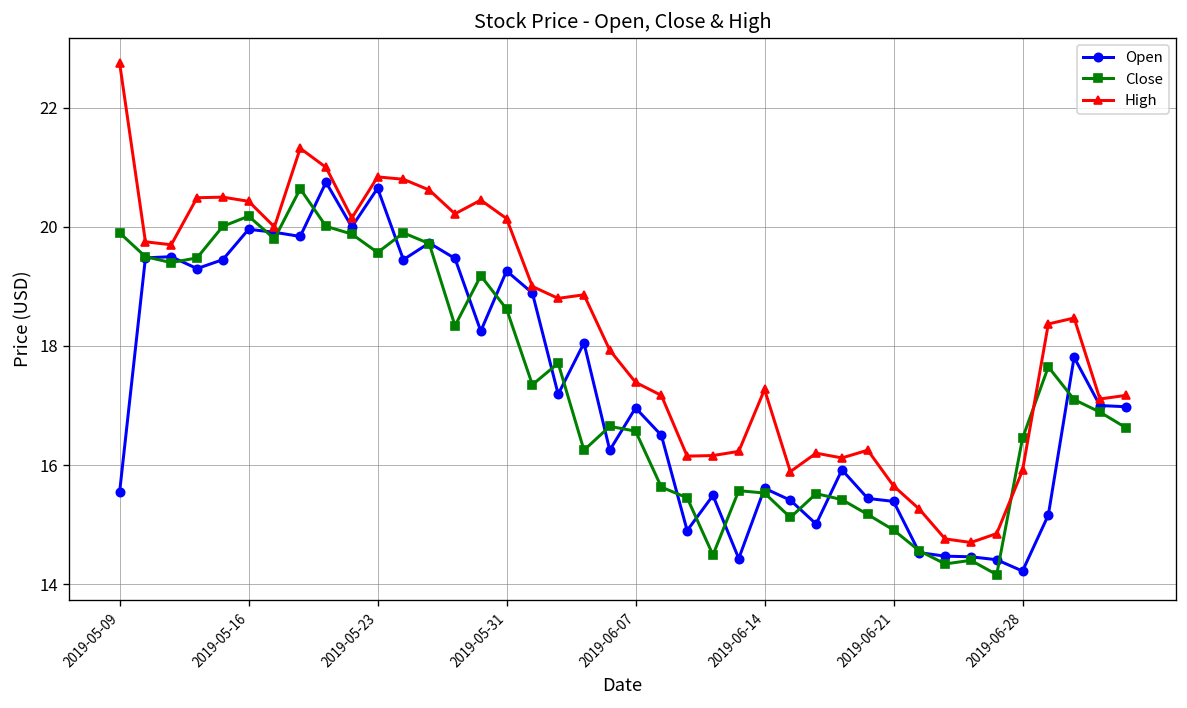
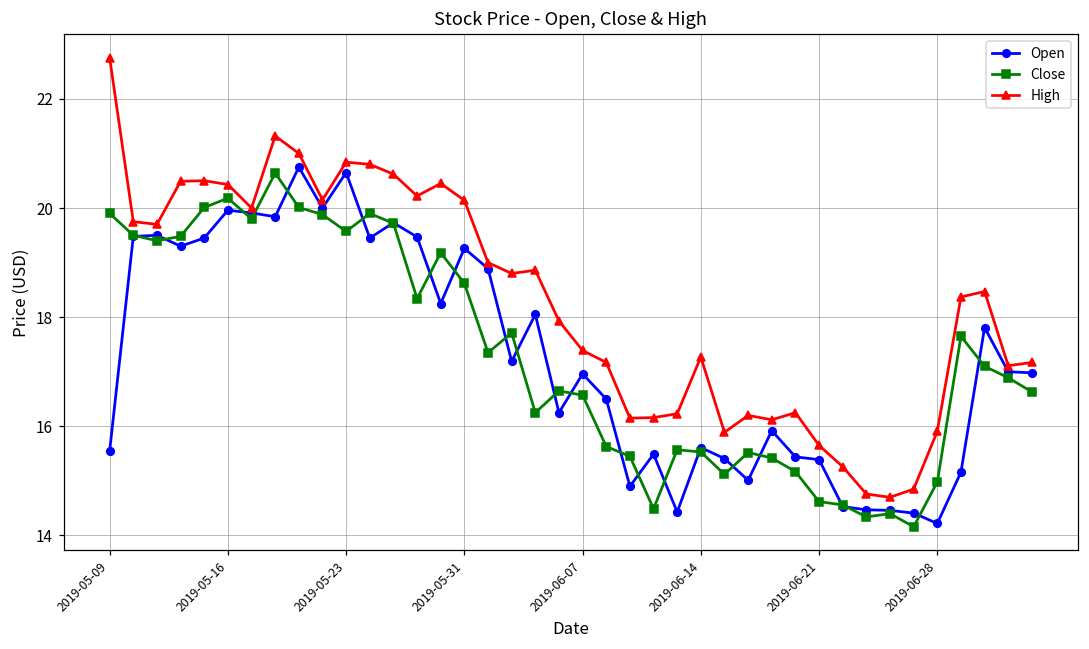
Close, 2019-06-21: 14.9 -> 14.6
Close, 2019-06-28: 16.5 -> 15.0
